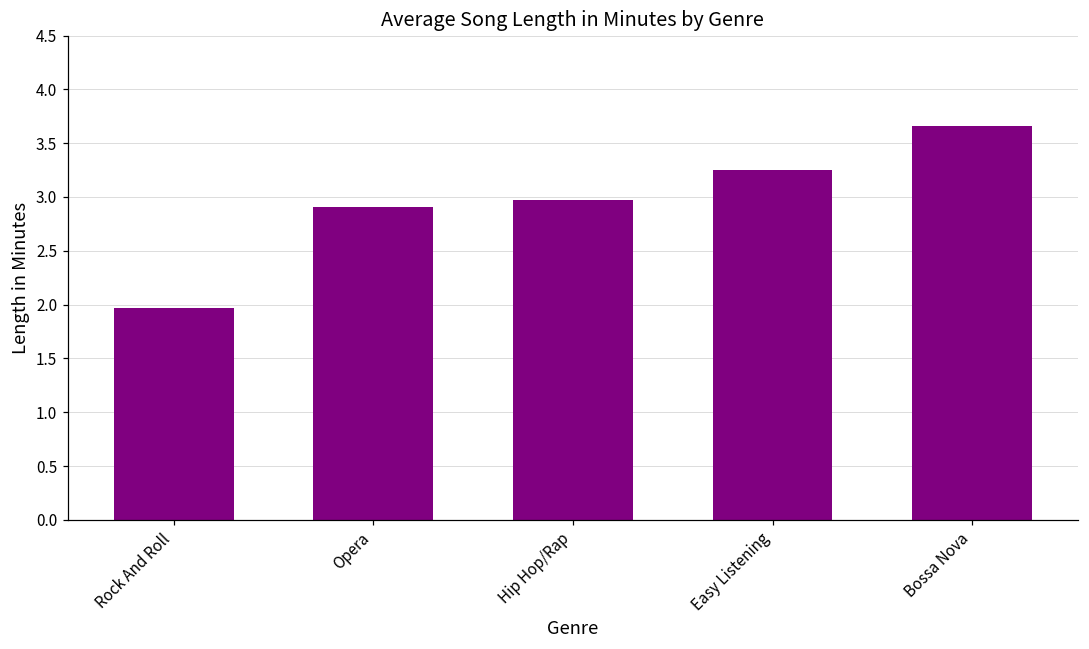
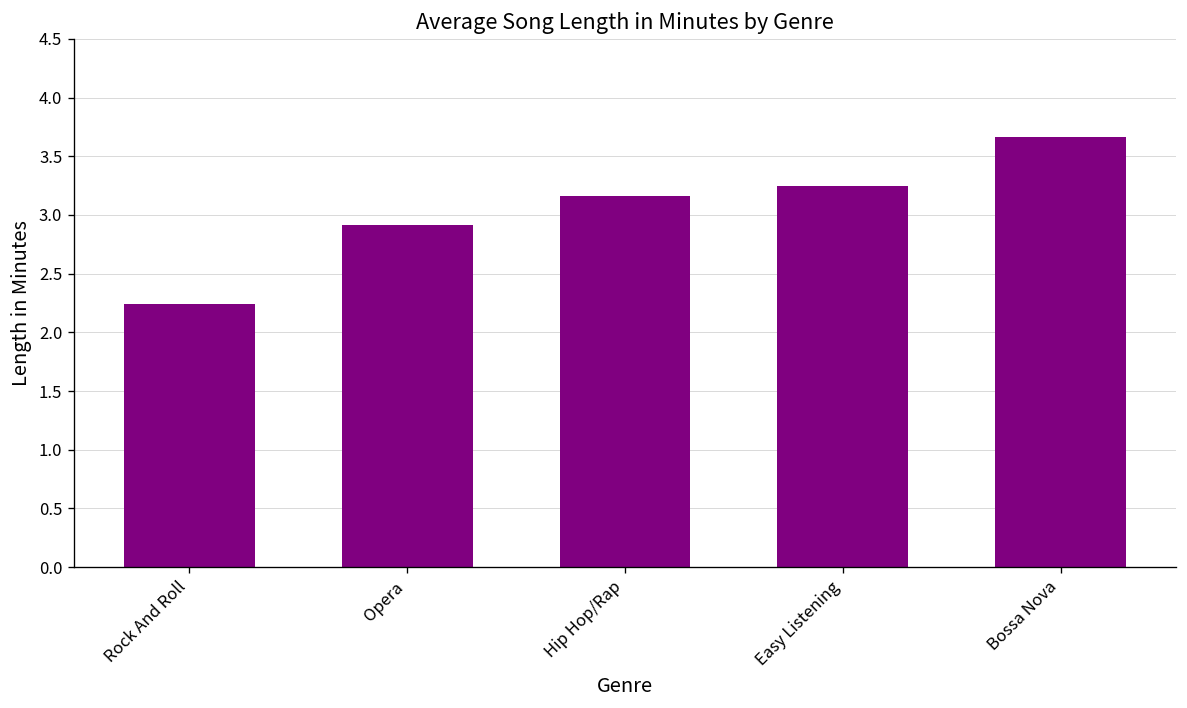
Rock And Roll: 2.0 -> 2.2
Hip Hop/Rap: 3.0 -> 3.2
